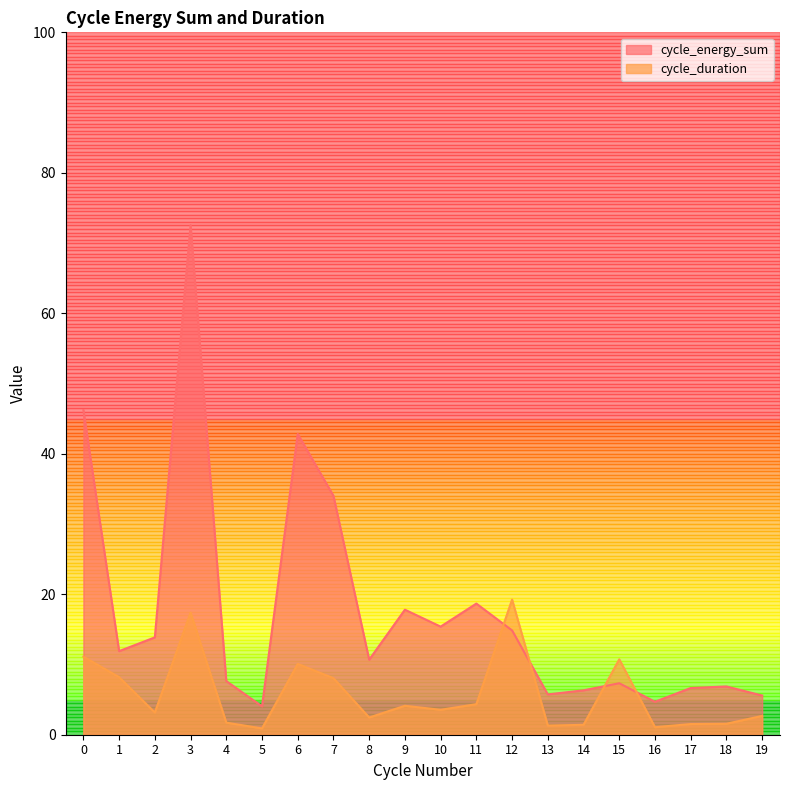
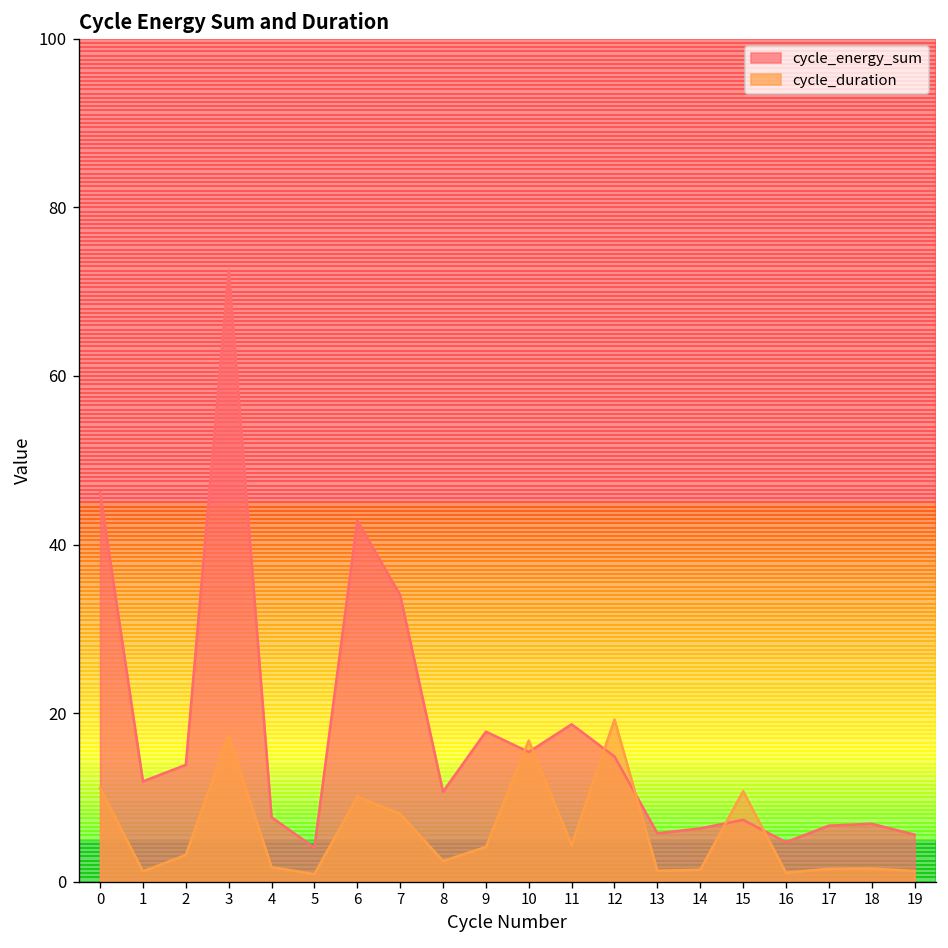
cycle_duration, 1: 8 -> 1
cycle_duration, 10: 4 -> 17
cycle_duration, 19: 3 -> 1
